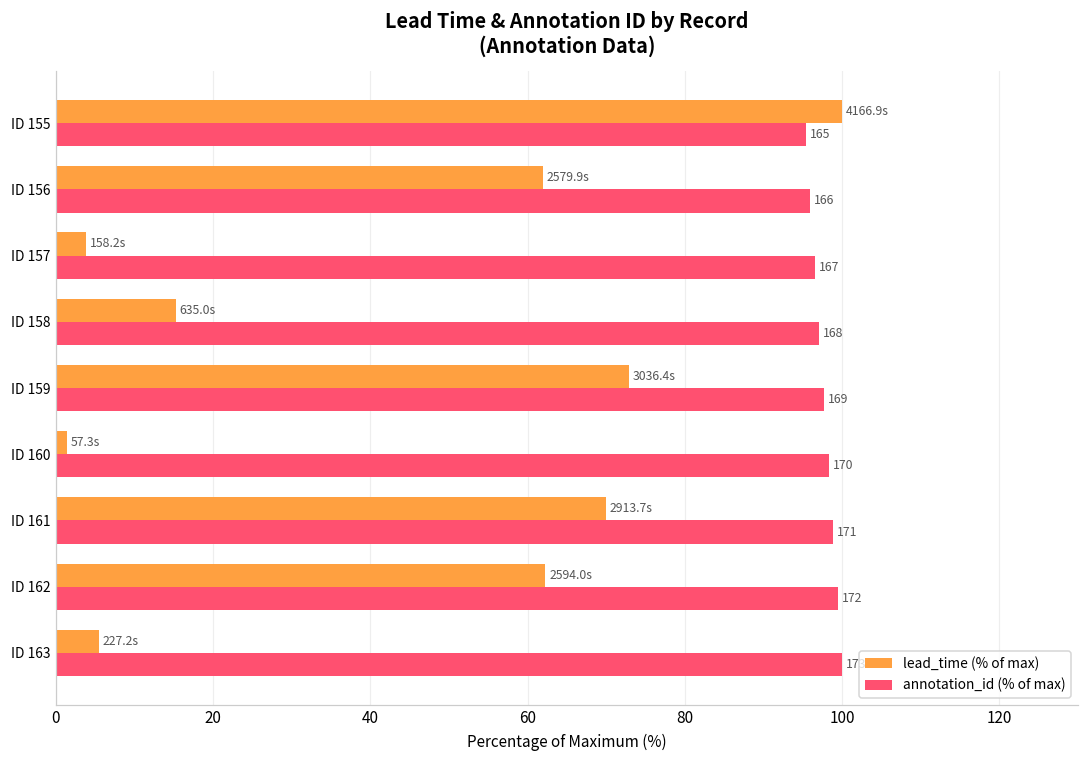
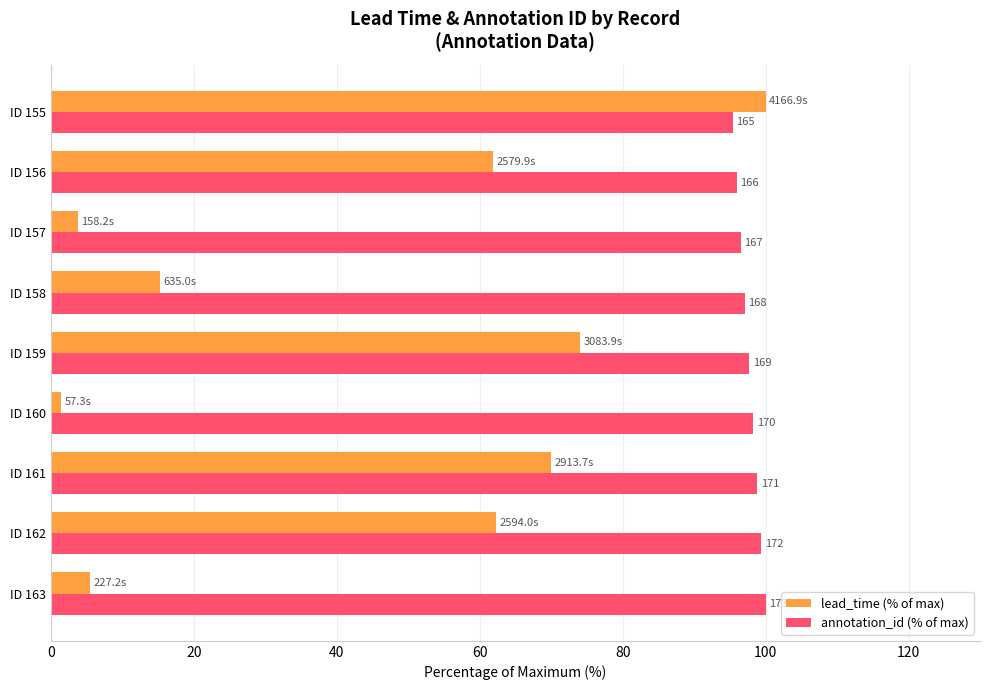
lead_time (% of max), ID 159: 3036.4s -> 3083.9s
